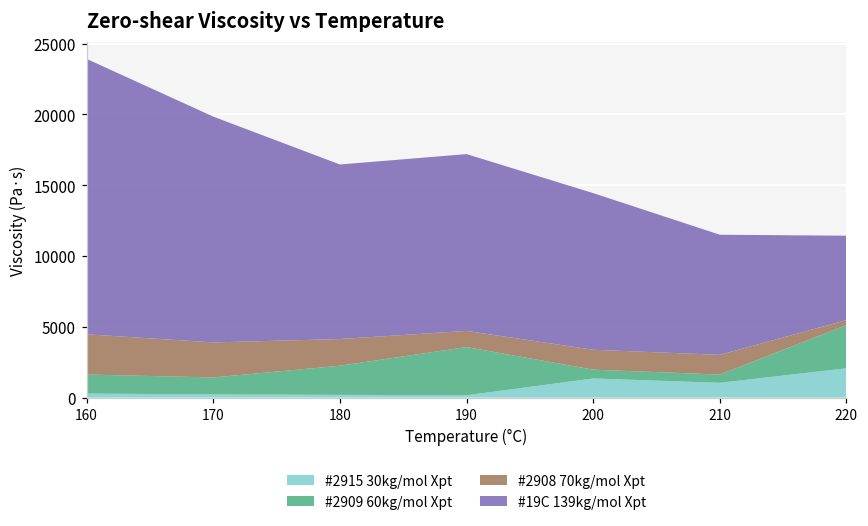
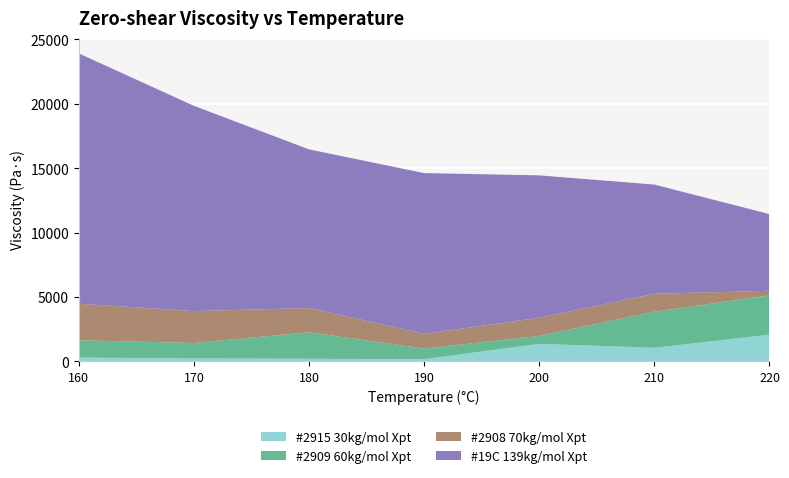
#2909 60kg/mol Xpt, 190: 3400 -> 800
#2909 60kg/mol Xpt, 210: 600 -> 2800
